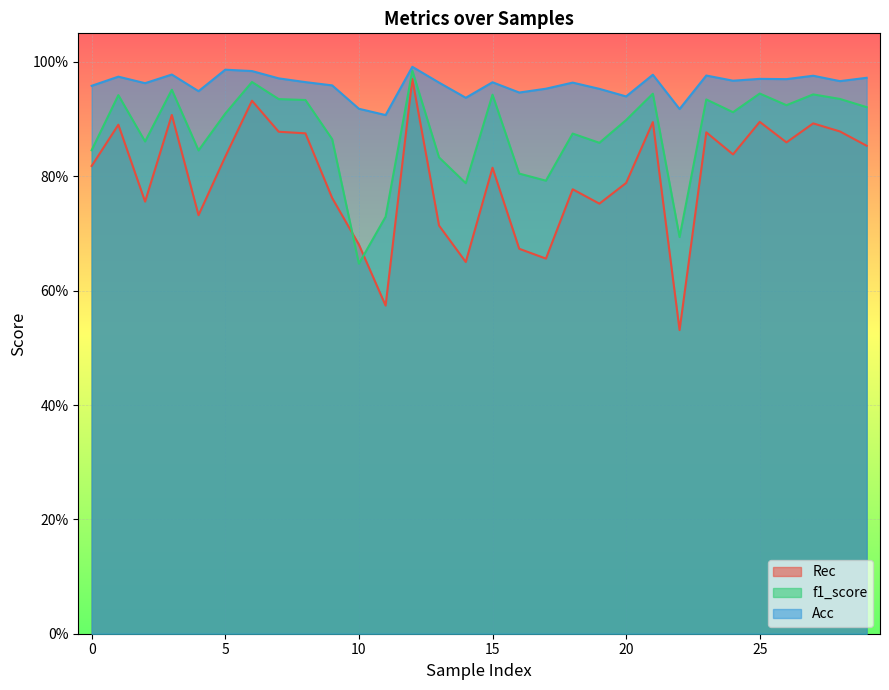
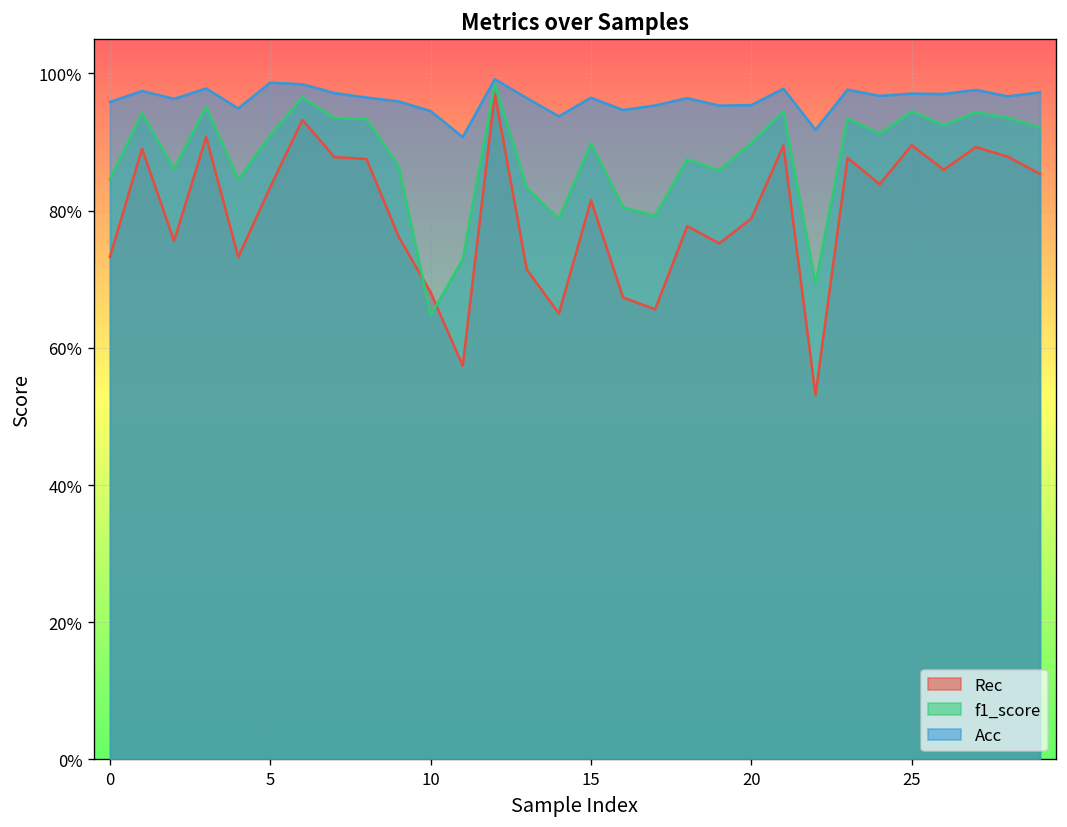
Rec, 0: 82% -> 73%
Acc, 10: 92% -> 94%
f1_score, 15: 94% -> 90%
Acc, 20: 94% -> 95%
